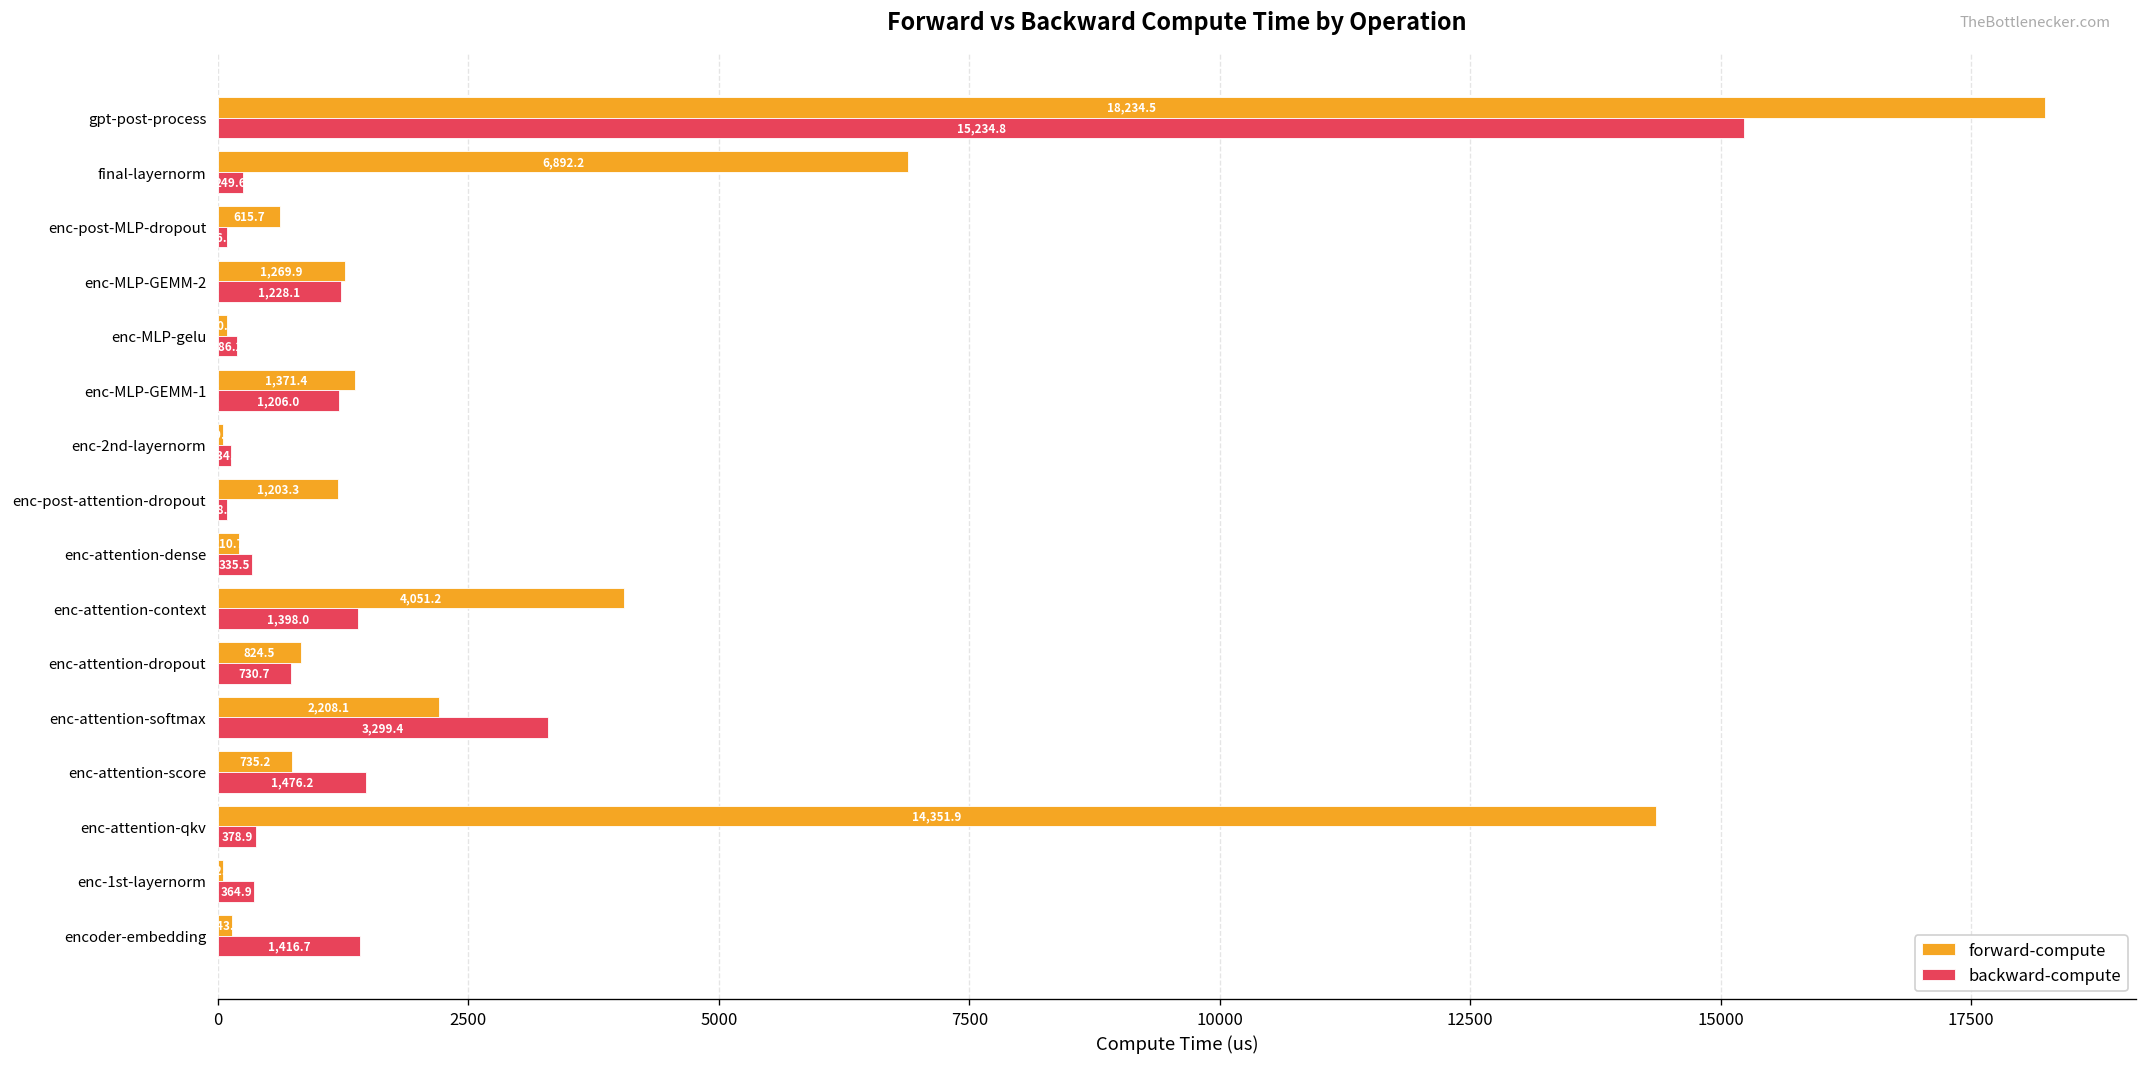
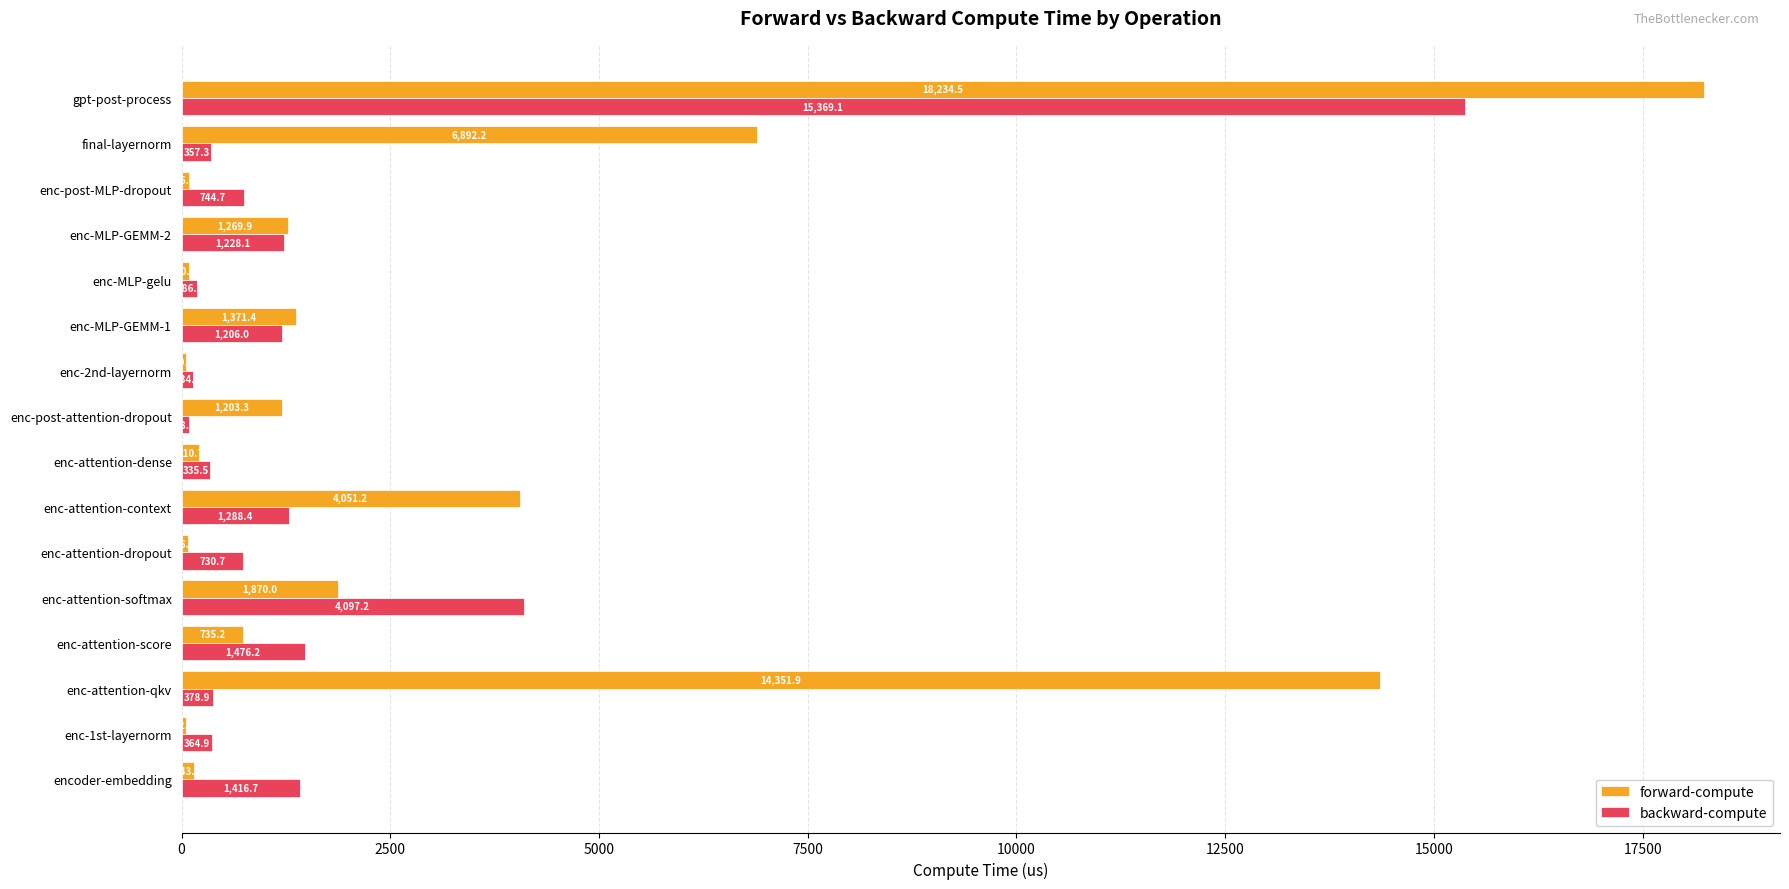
backward-compute, gpt-post-process: 15,234.8 -> 15,369.1
backward-compute, final-layernorm: 249.6 -> 357.3
forward-compute, enc-post-MLP-dropout: 600 -> 100
backward-compute, enc-post-MLP-dropout: 100 -> 700
backward-compute, enc-attention-context: 1,398.0 -> 1,288.4
forward-compute, enc-attention-dropout: 800 -> 100
forward-compute, enc-attention-softmax: 2,208.1 -> 1,870.0
backward-compute, enc-attention-softmax: 3,299.4 -> 4,097.2
